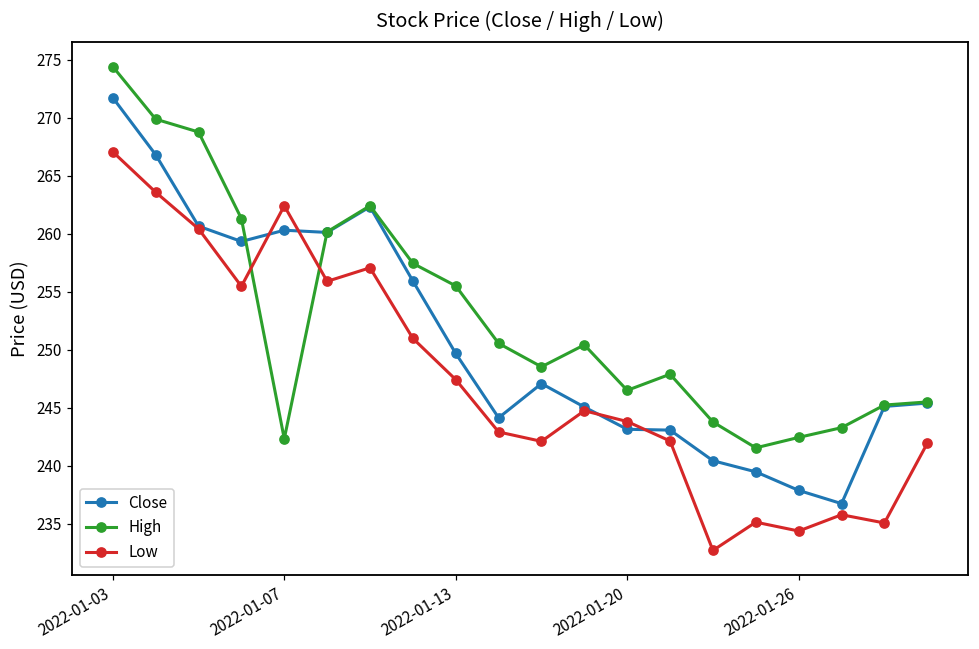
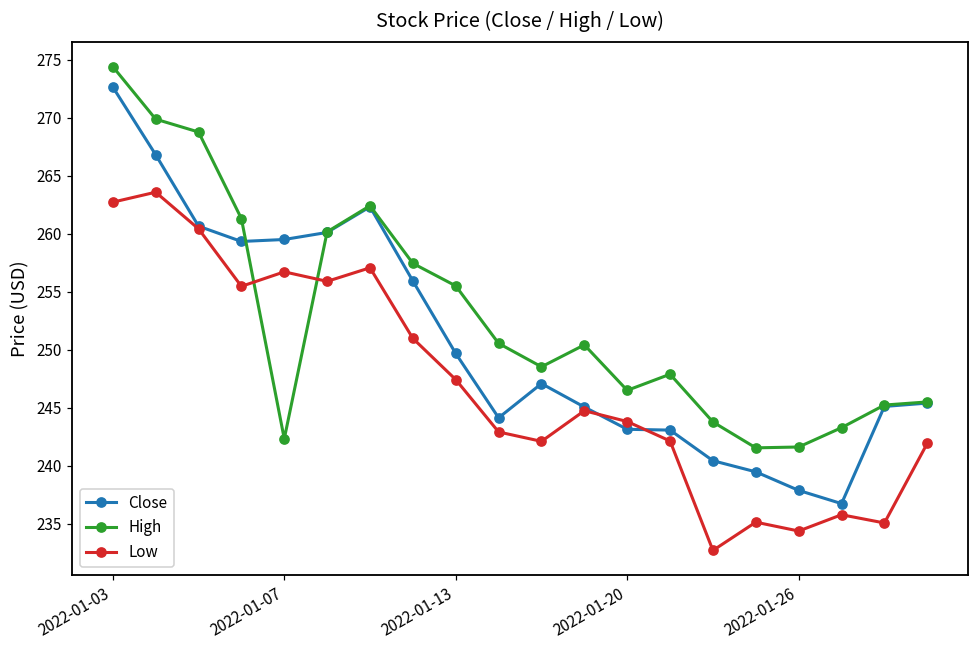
Close, 2022-01-03: 271.7 -> 272.7
Low, 2022-01-03: 267.1 -> 262.7
Close, 2022-01-07: 260.3 -> 259.5
Low, 2022-01-07: 262.4 -> 256.7
High, 2022-01-26: 242.4 -> 241.6
